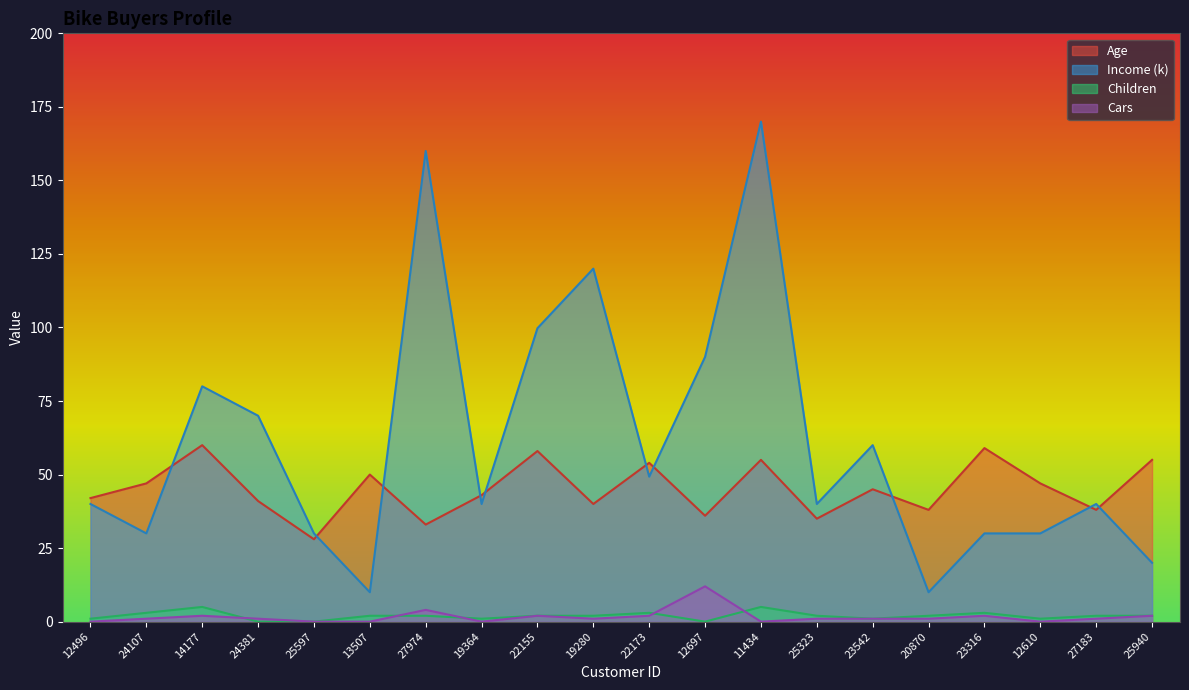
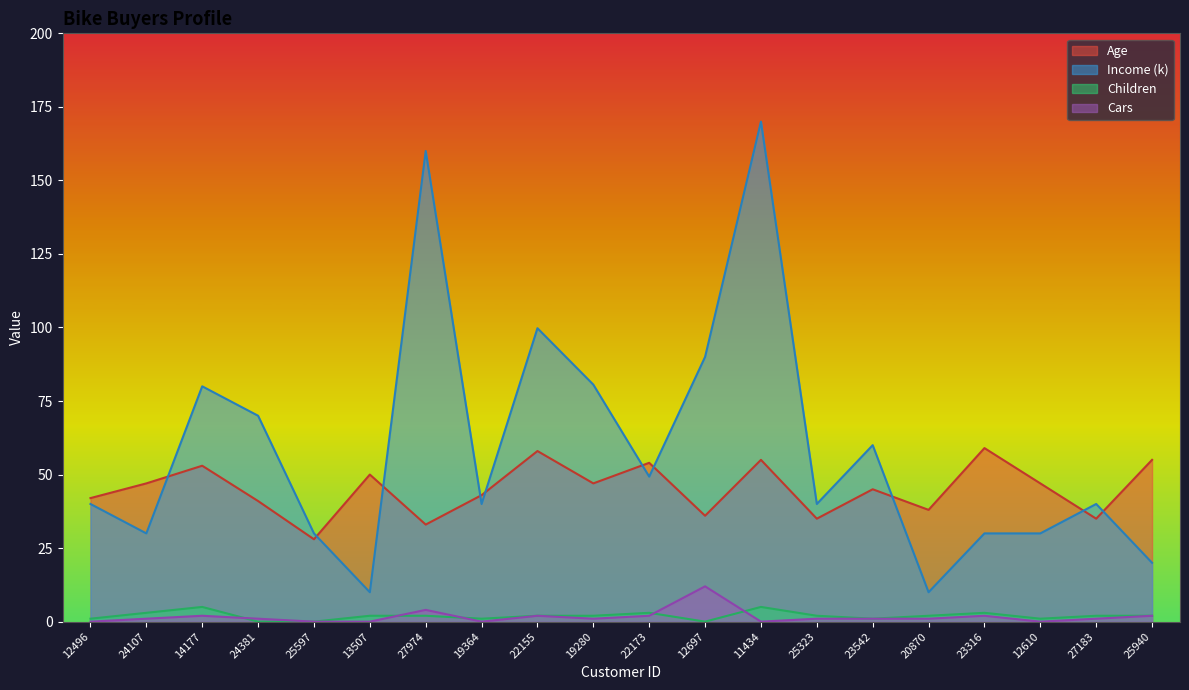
Age, 14177: 60 -> 53
Age, 19280: 40 -> 47
Income (k), 19280: 120 -> 81
Age, 27183: 38 -> 35
